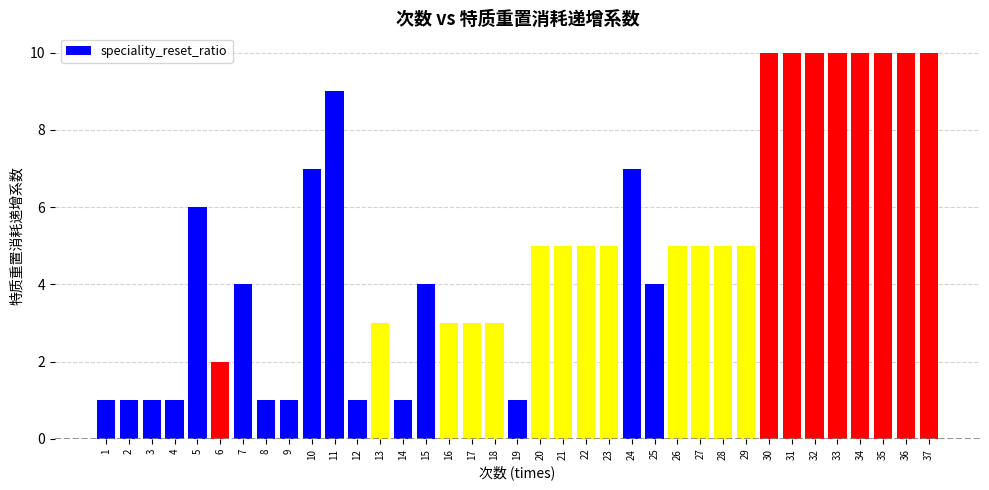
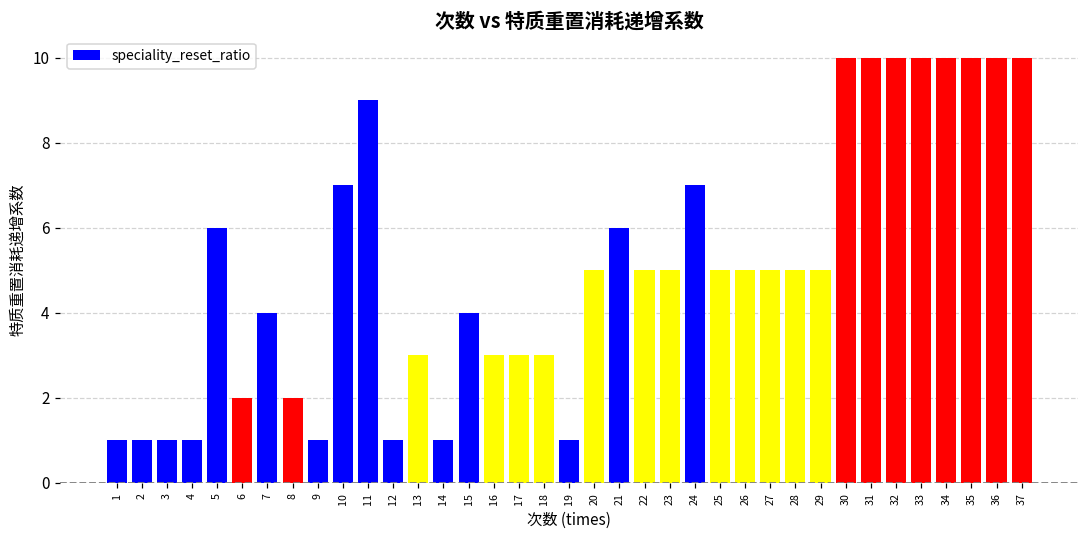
8: 1 -> 2
21: 5 -> 6
25: 4 -> 5
